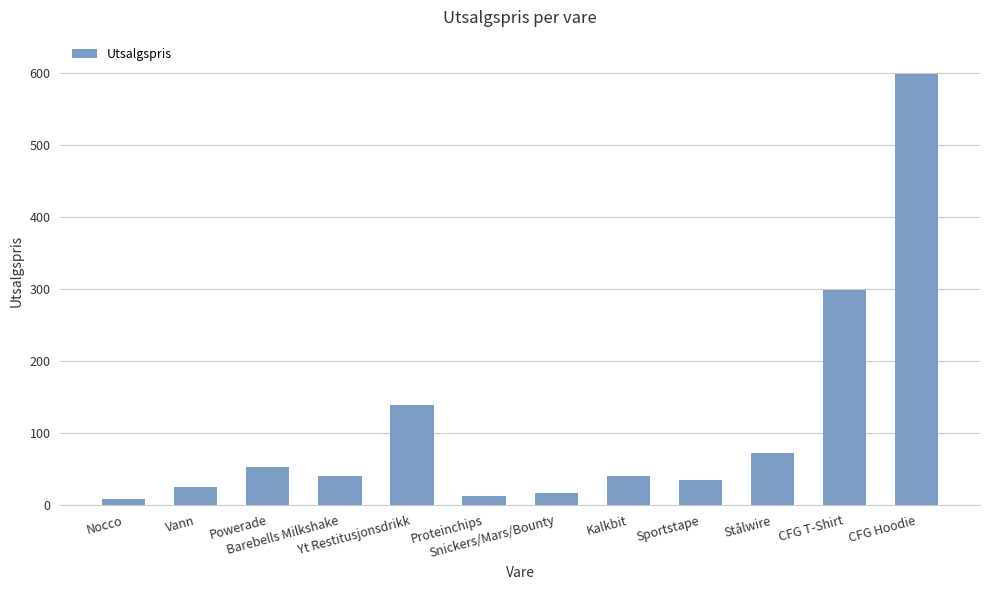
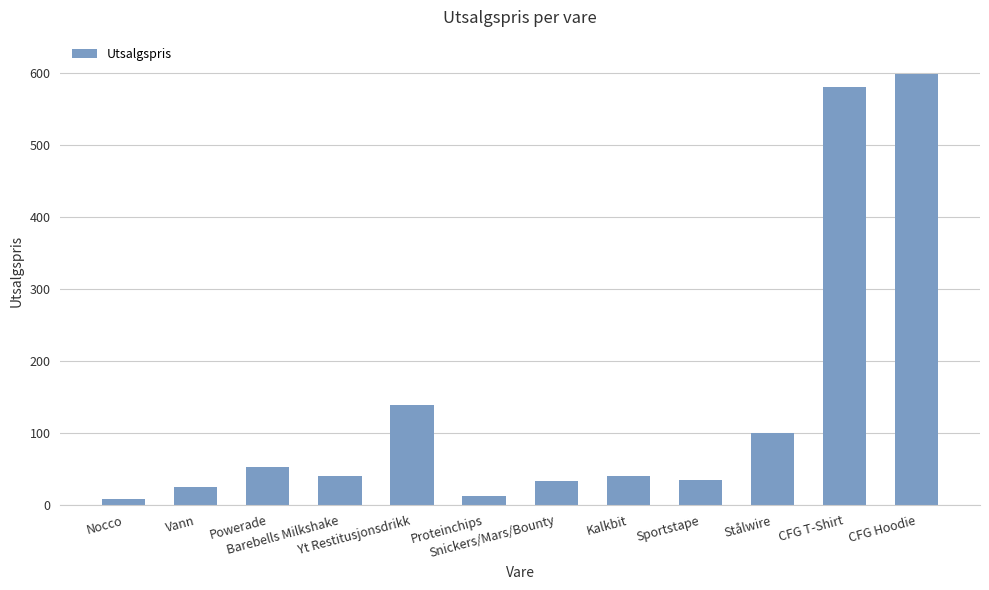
Snickers/Mars/Bounty: 20 -> 30
Stålwire: 70 -> 100
CFG T-Shirt: 300 -> 580
